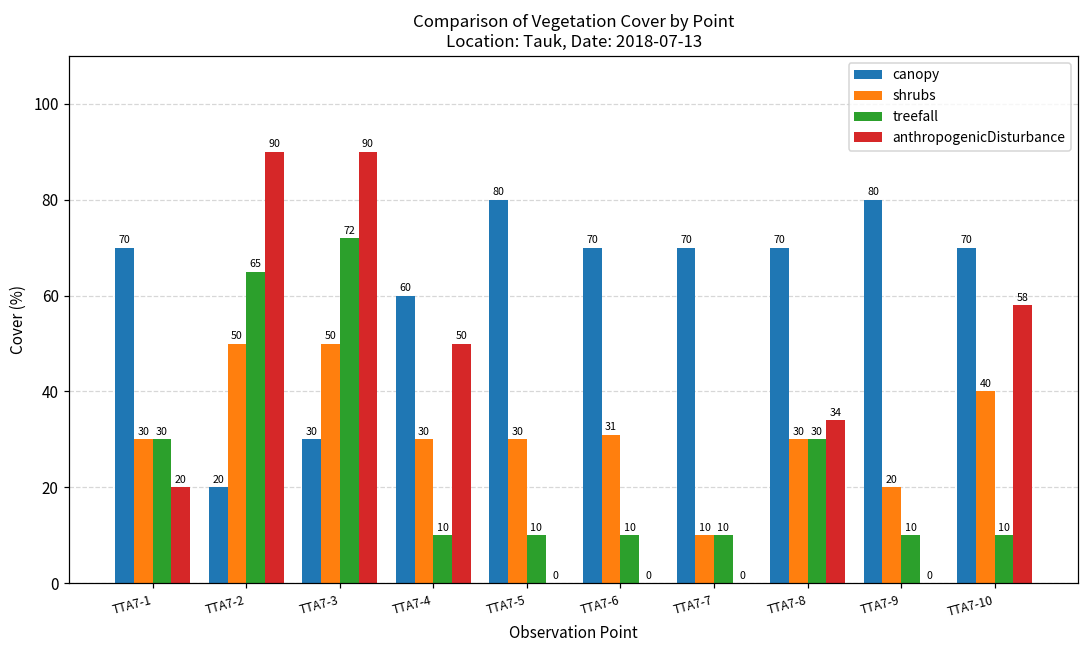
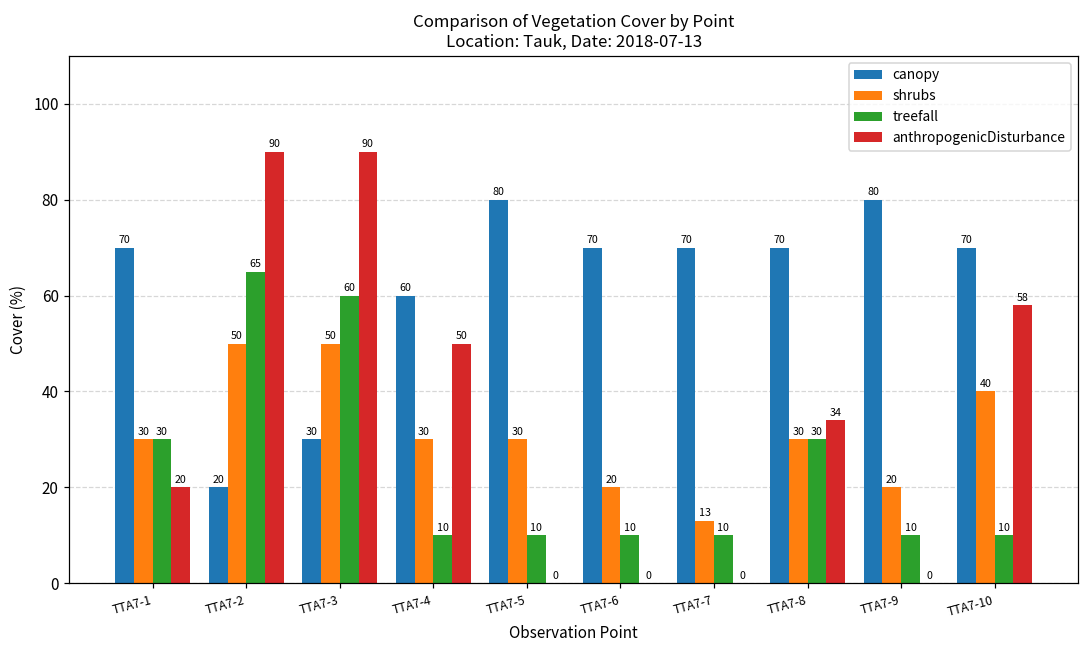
treefall, TTA7-3: 72 -> 60
shrubs, TTA7-6: 31 -> 20
shrubs, TTA7-7: 10 -> 13
